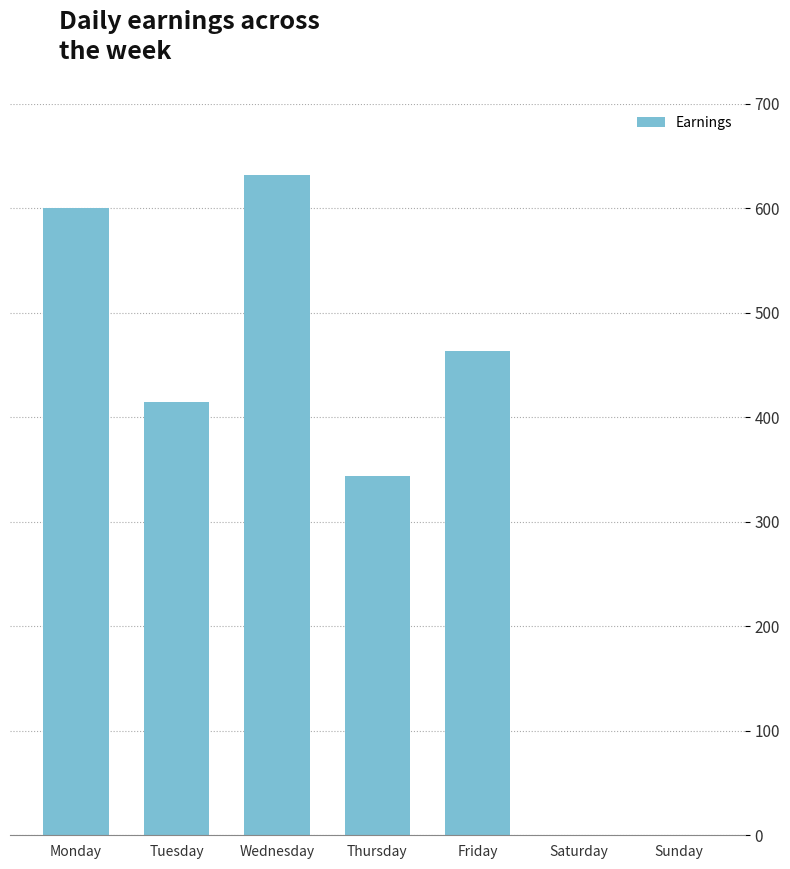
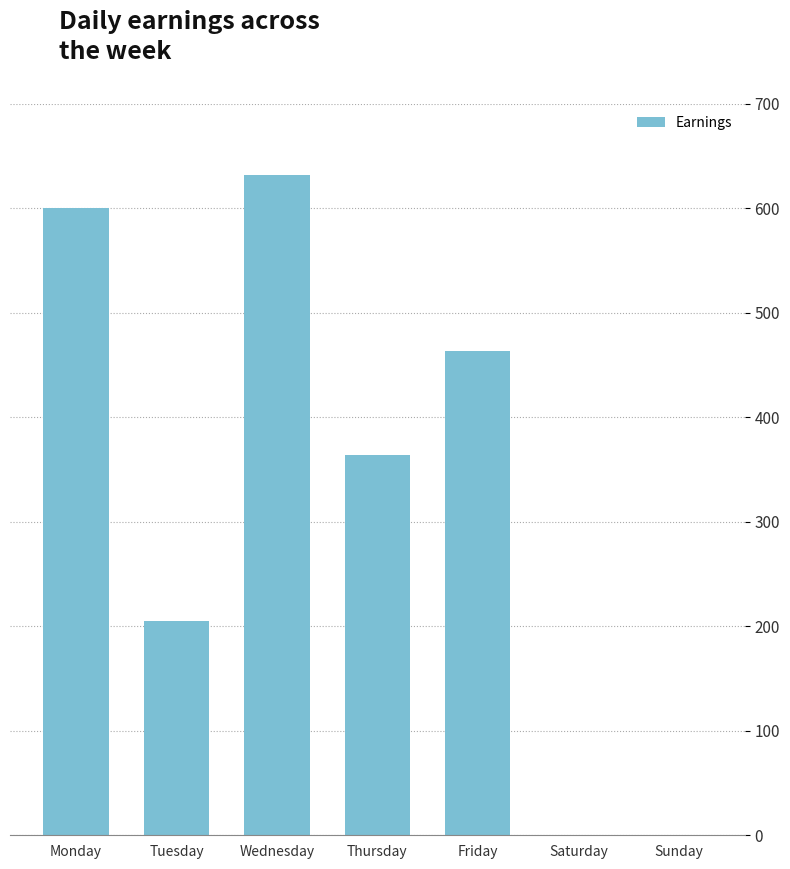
Tuesday: 414 -> 205
Thursday: 344 -> 364
